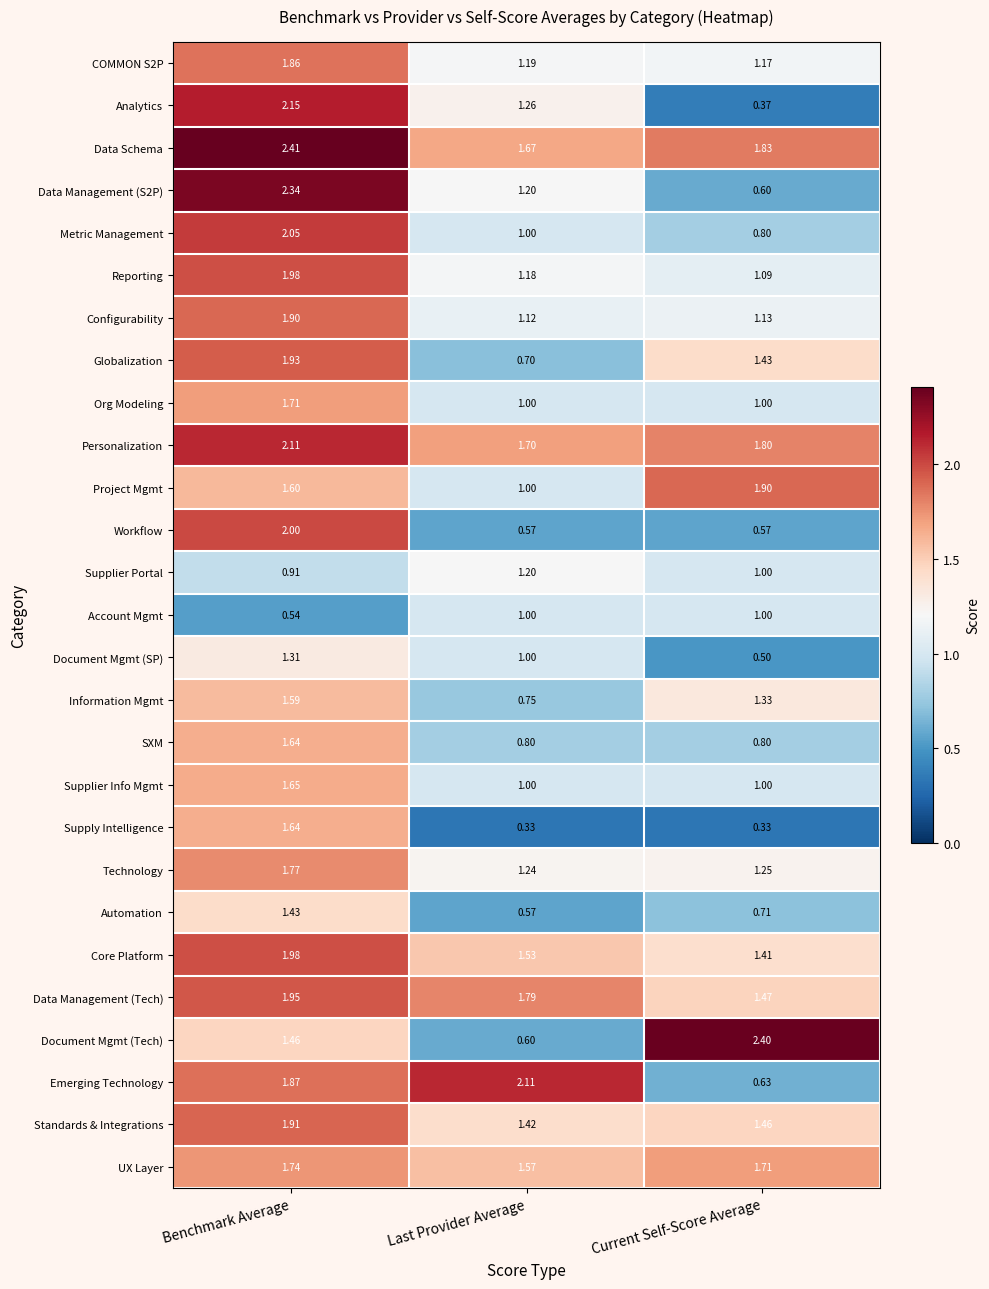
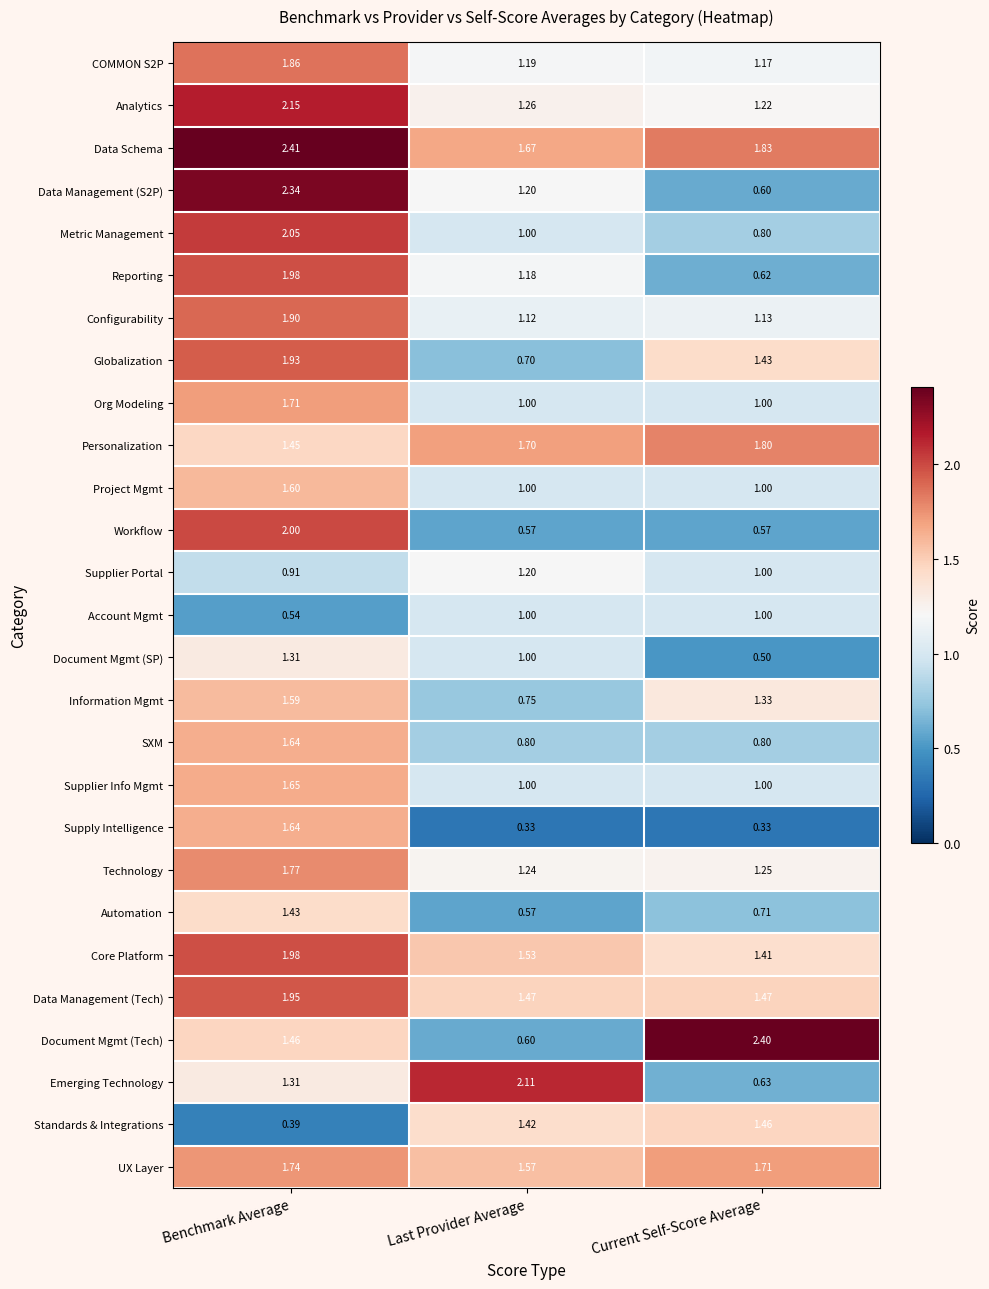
Analytics, Current Self-Score Average: 0.37 -> 1.22
Reporting, Current Self-Score Average: 1.09 -> 0.62
Personalization, Benchmark Average: 2.11 -> 1.45
Project Mgmt, Current Self-Score Average: 1.90 -> 1.00
Data Management (Tech), Last Provider Average: 1.79 -> 1.47
Emerging Technology, Benchmark Average: 1.87 -> 1.31
Standards & Integrations, Benchmark Average: 1.91 -> 0.39
